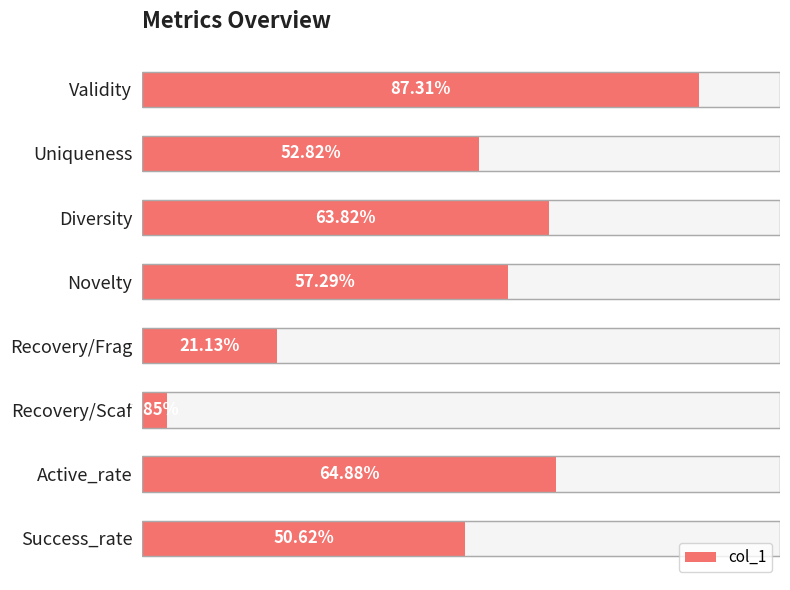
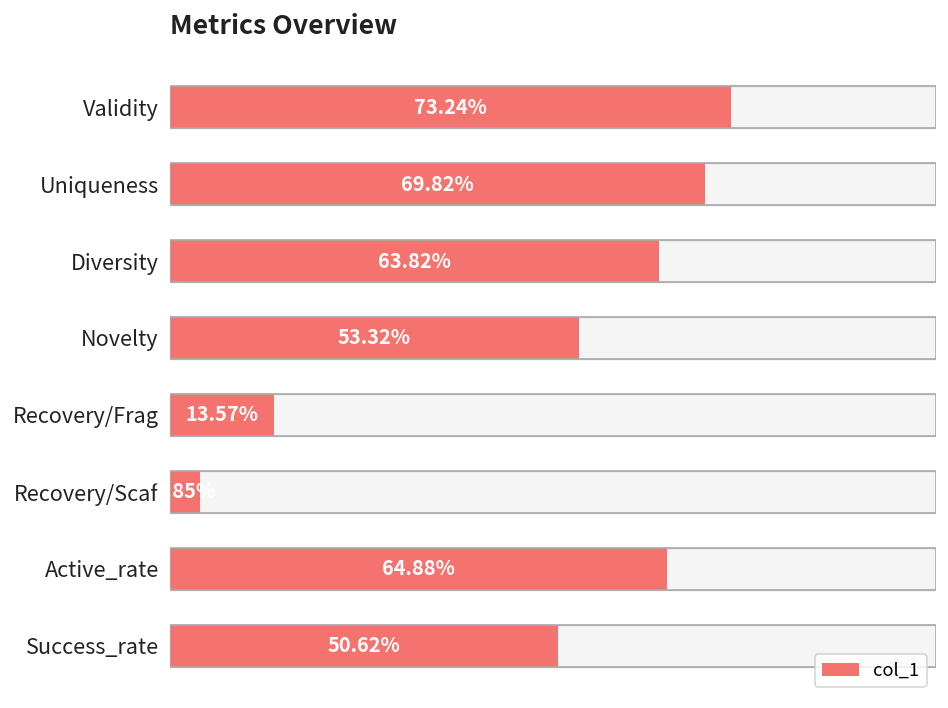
col_1, Validity: 87.31% -> 73.24%
col_1, Uniqueness: 52.82% -> 69.82%
col_1, Novelty: 57.29% -> 53.32%
col_1, Recovery/Frag: 21.13% -> 13.57%
